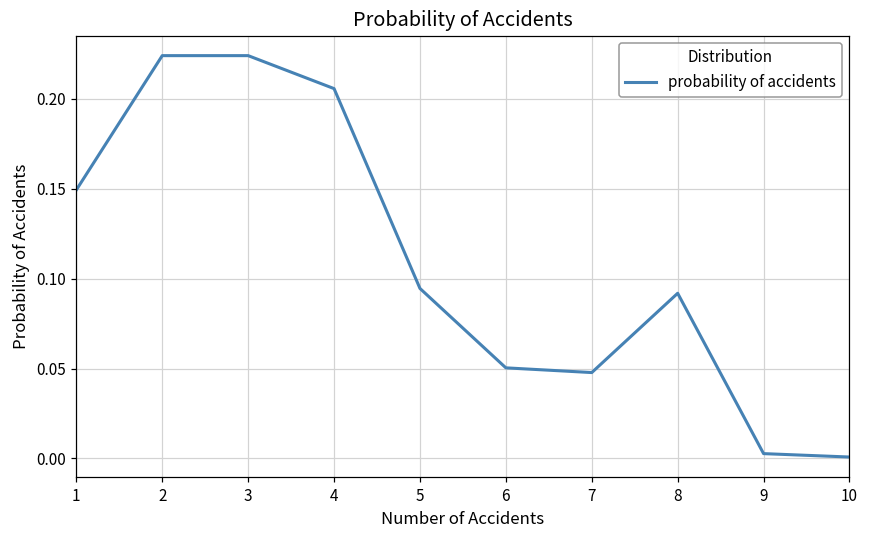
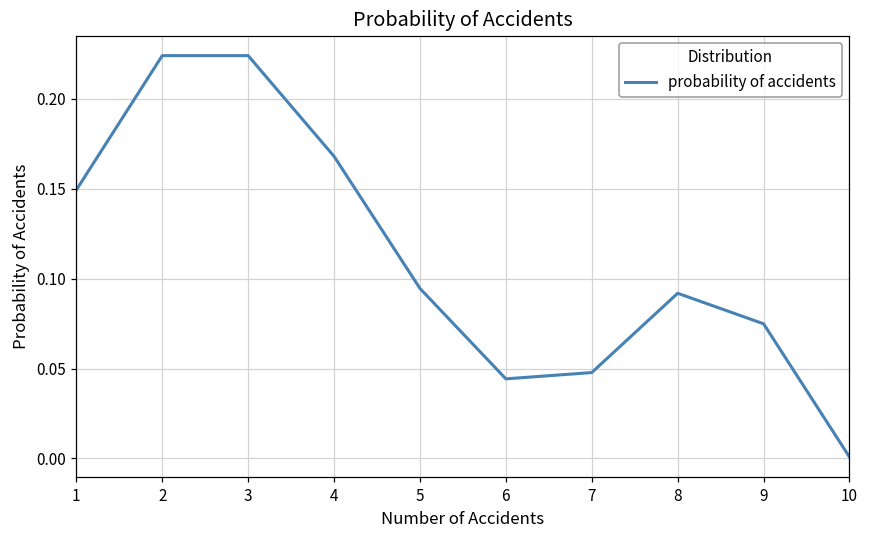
4: 0.206 -> 0.168
6: 0.050 -> 0.044
9: 0.003 -> 0.075
